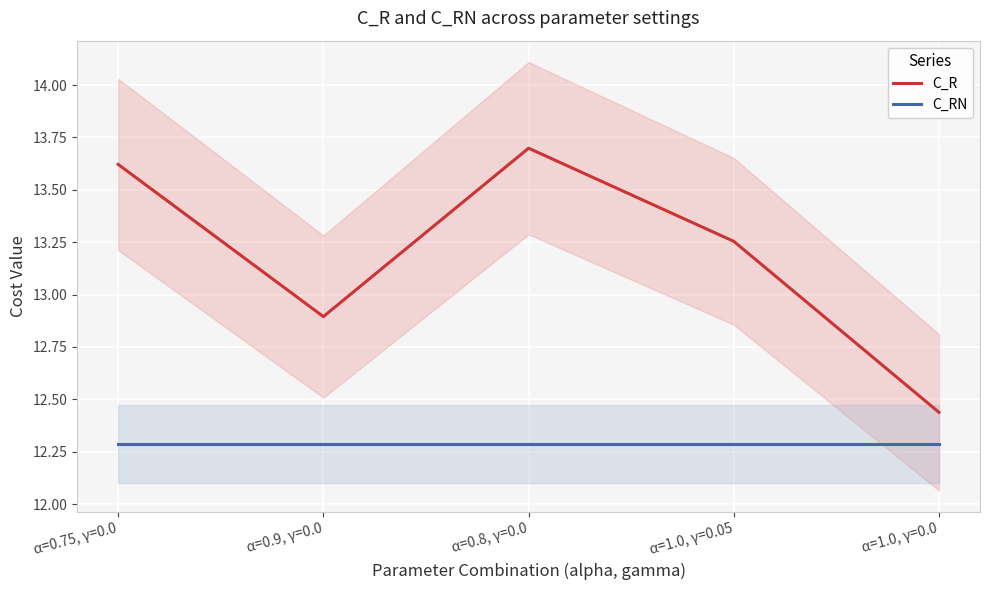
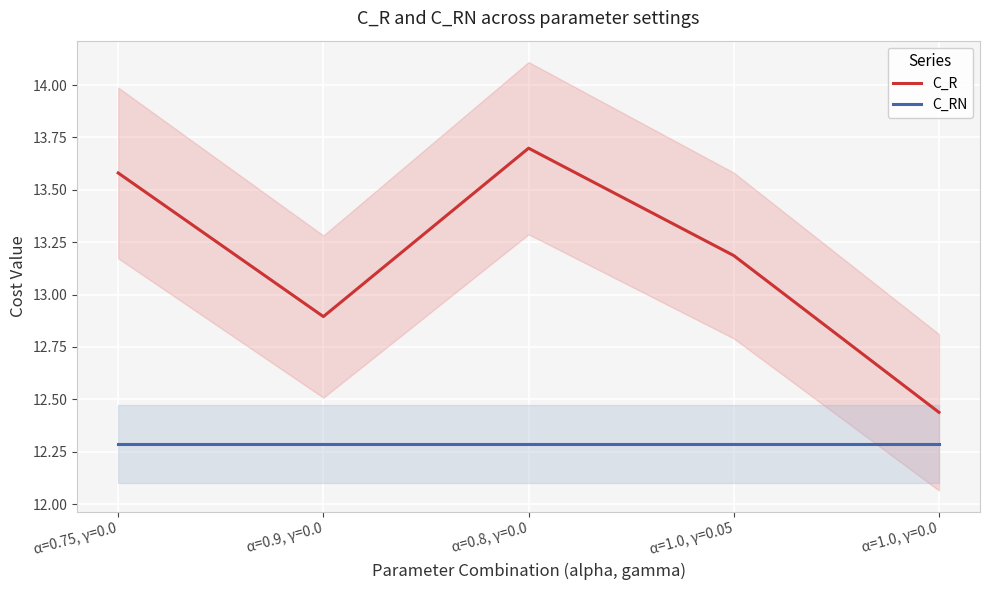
C_R, α=0.75, γ=0.0: 13.62 -> 13.58
C_R, α=1.0, γ=0.05: 13.25 -> 13.19
